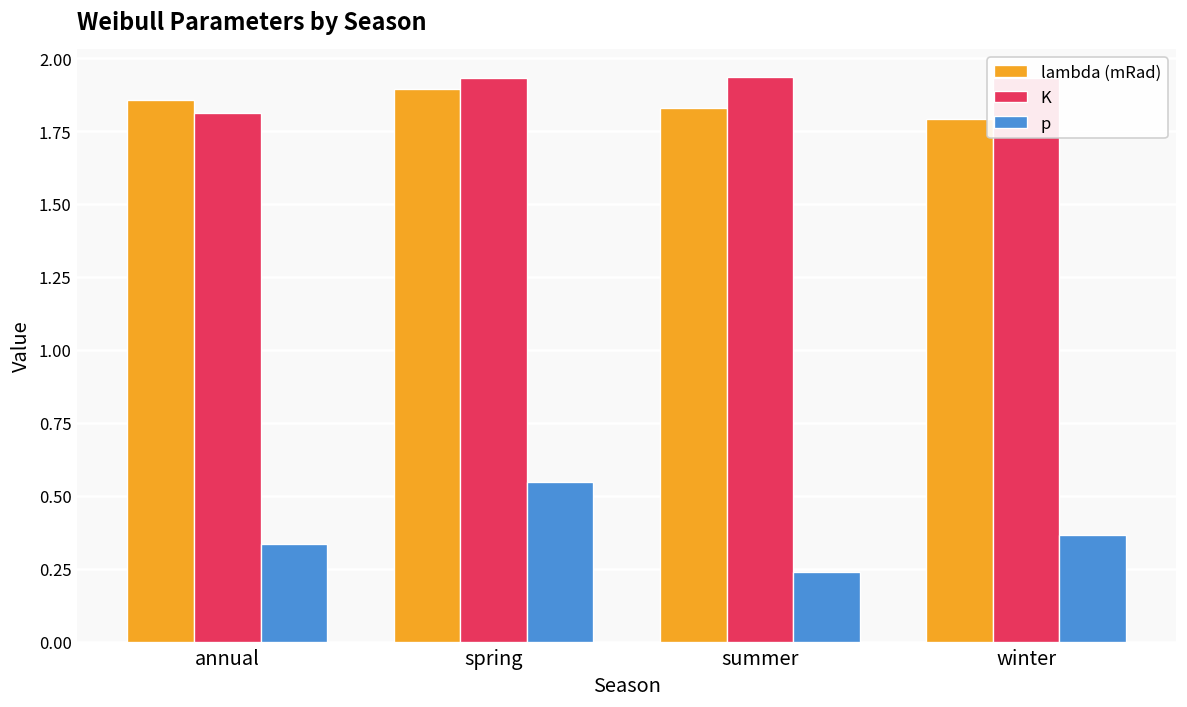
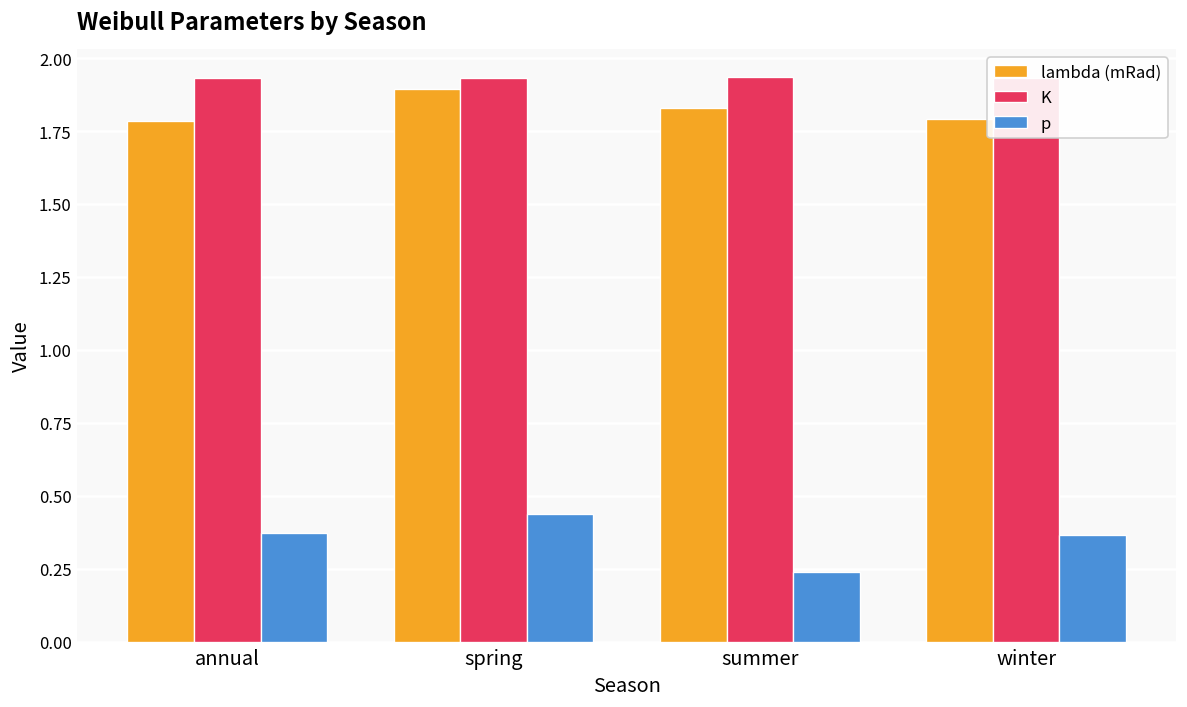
lambda (mRad), annual: 1.86 -> 1.79
K, annual: 1.81 -> 1.93
p, annual: 0.34 -> 0.37
p, spring: 0.55 -> 0.44
